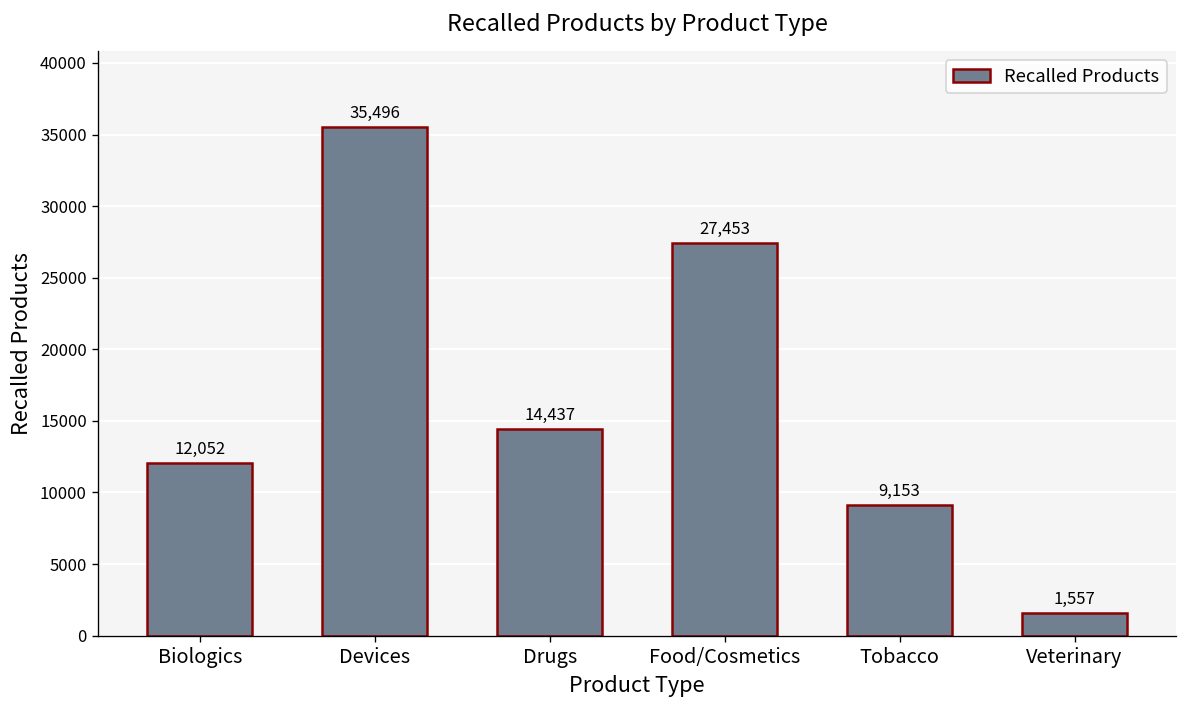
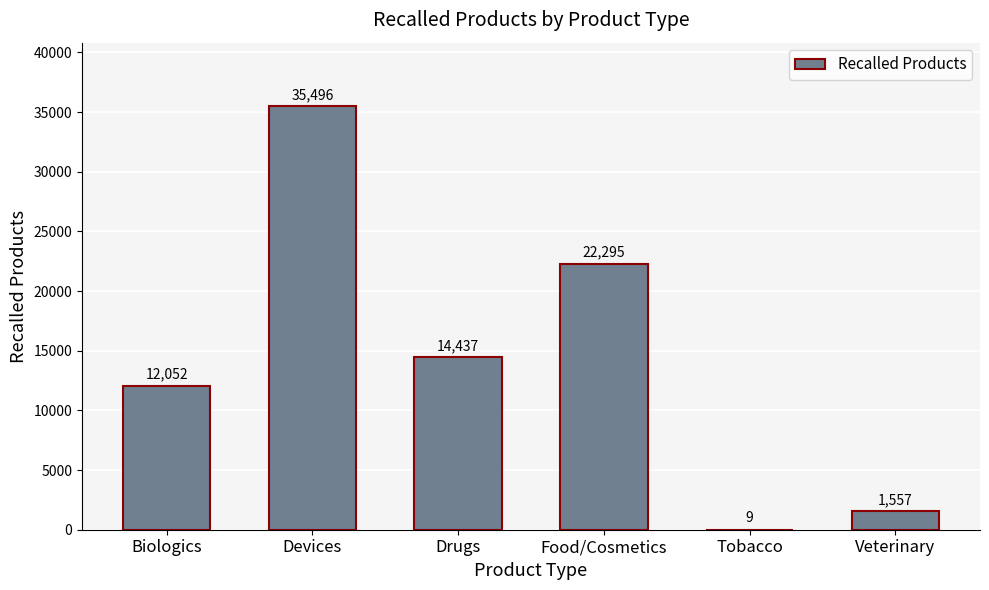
Food/Cosmetics: 27,453 -> 22,295
Tobacco: 9,153 -> 9
